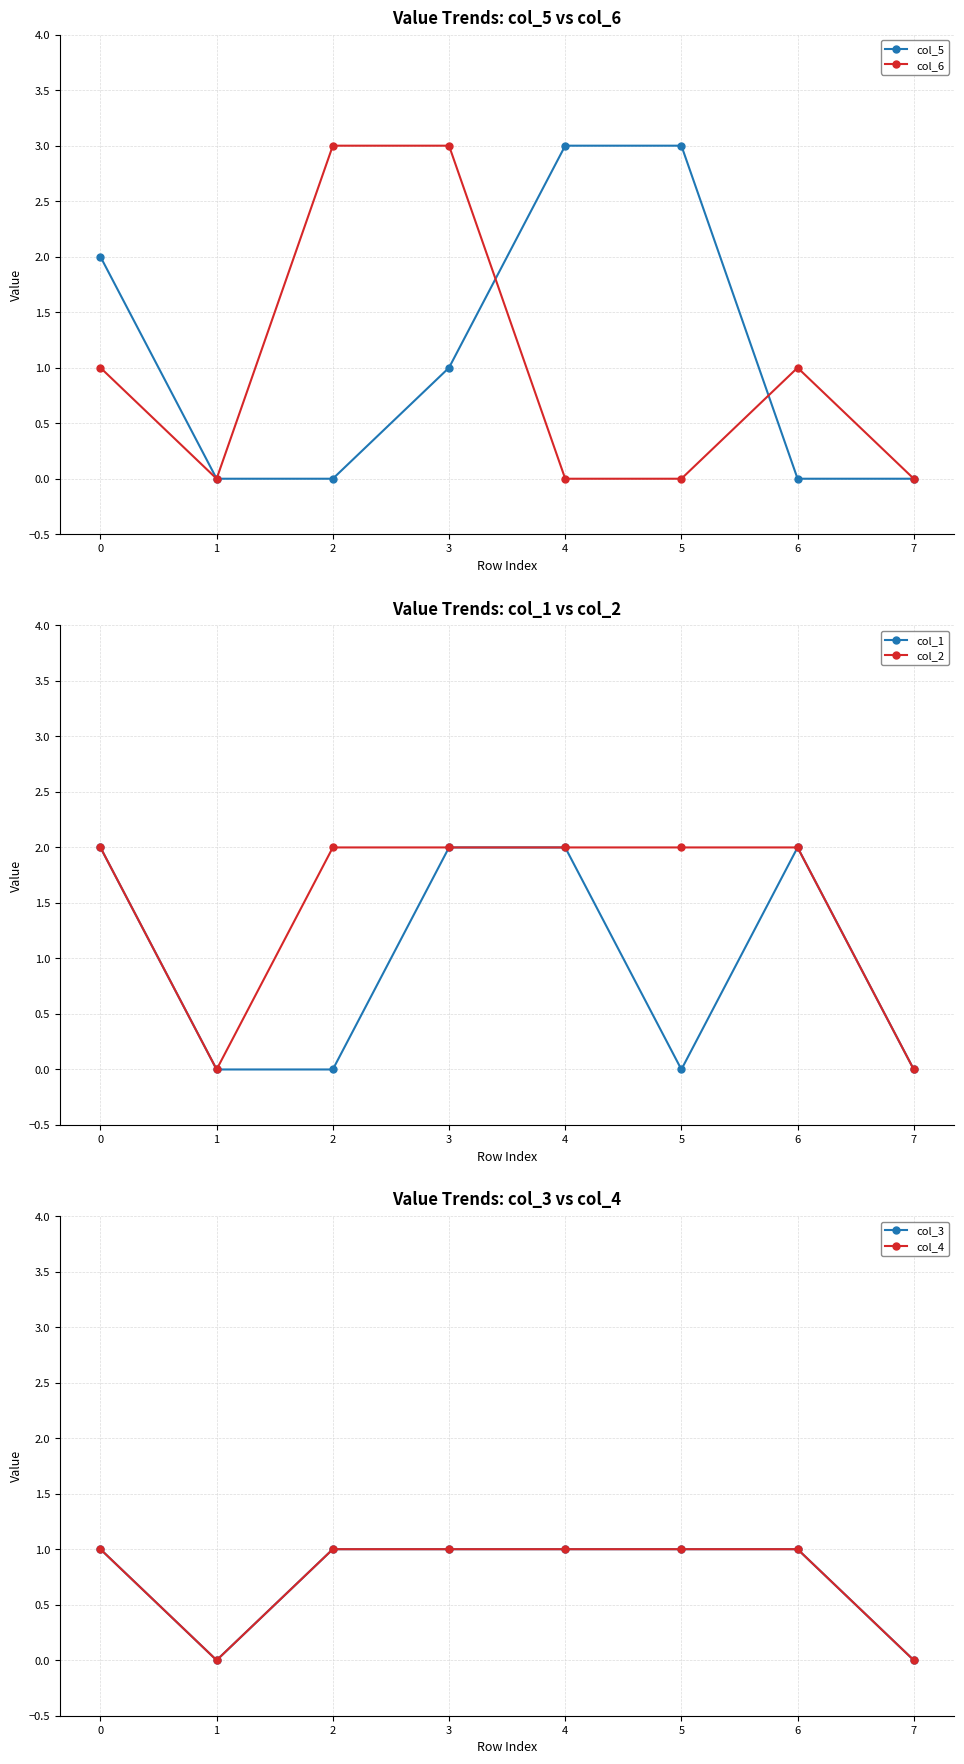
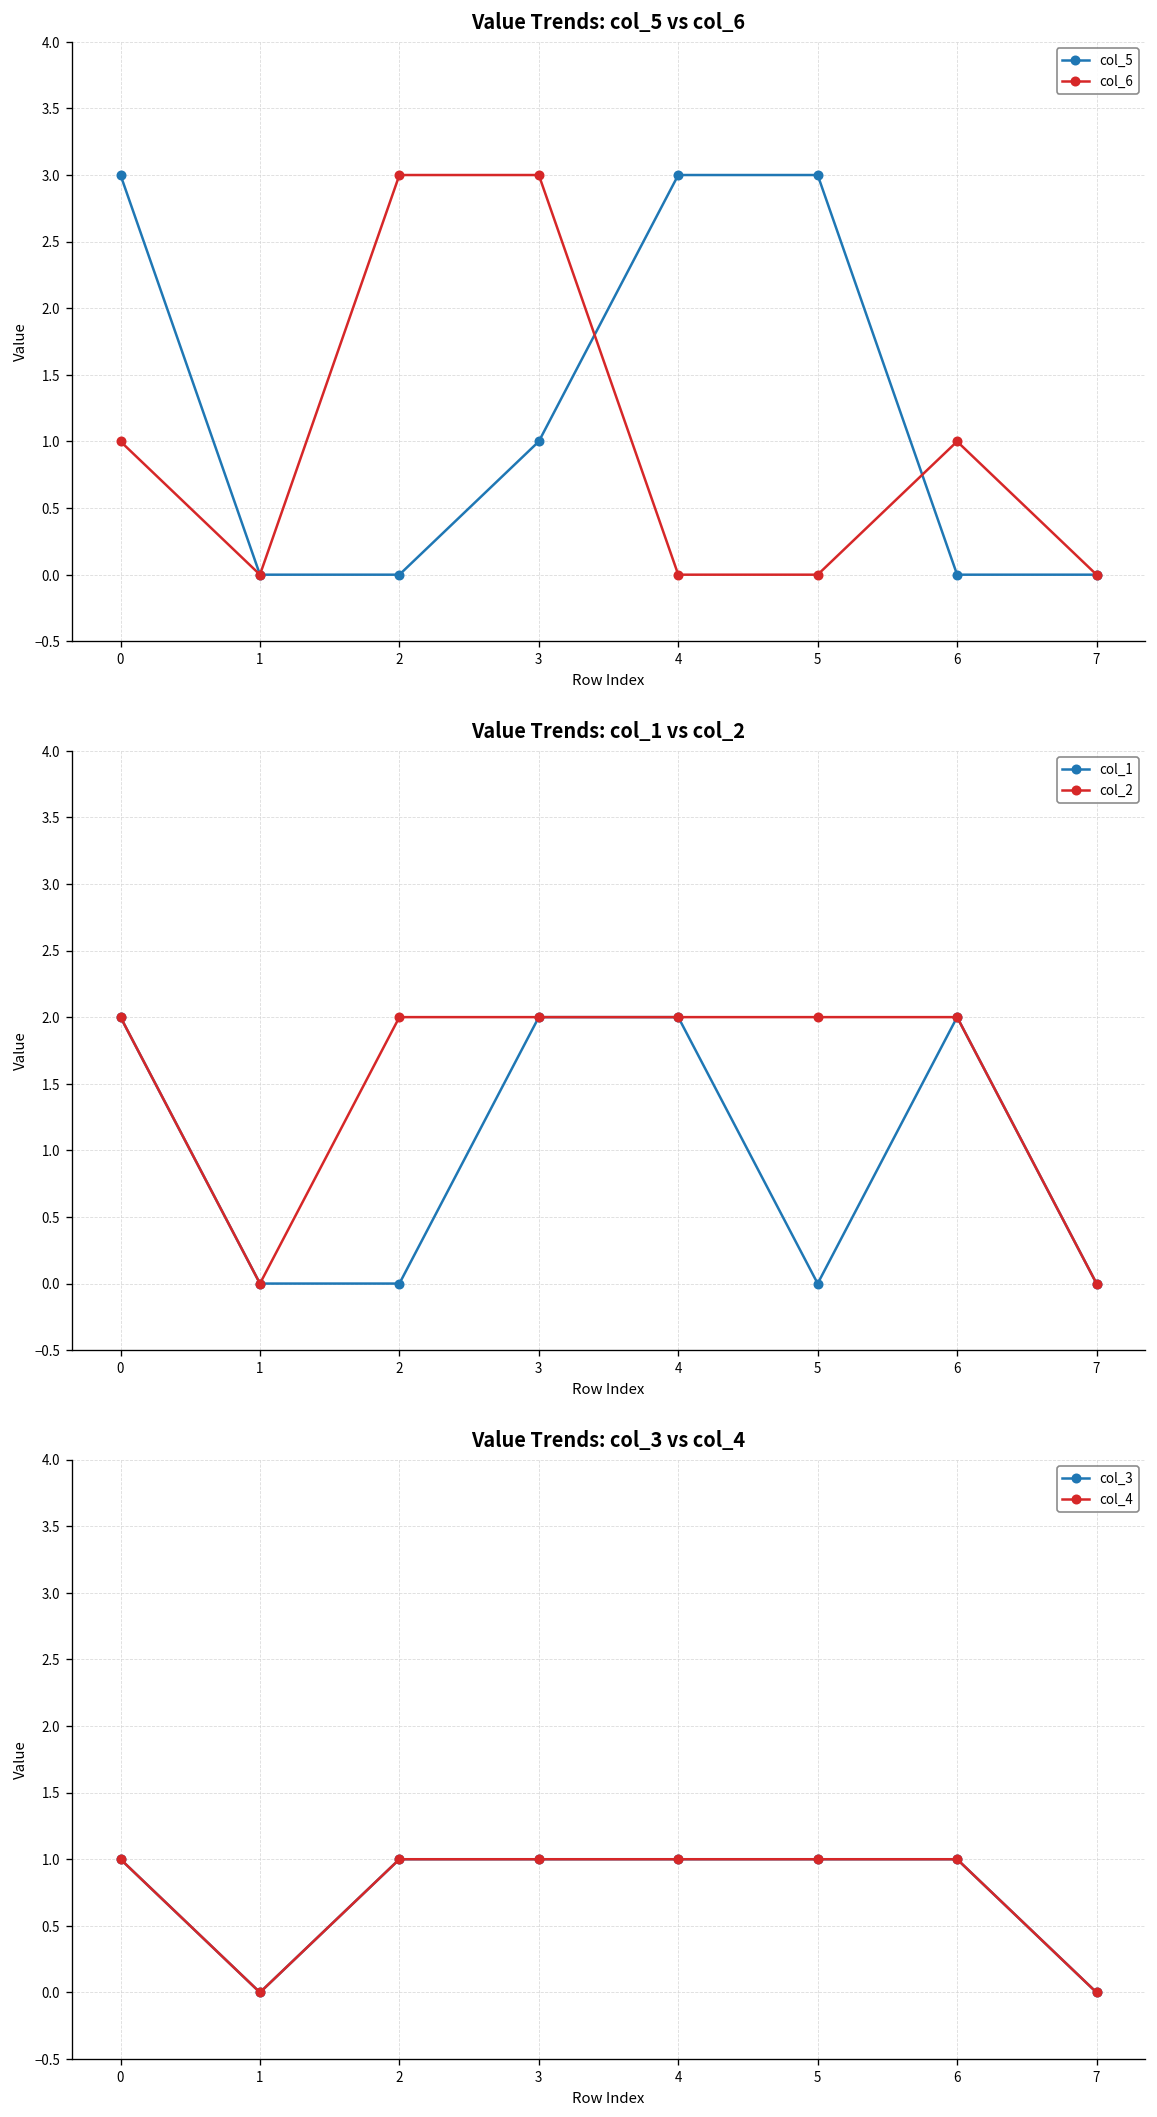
Value Trends: col_5 vs col_6, col_5, 0: 2 -> 3
